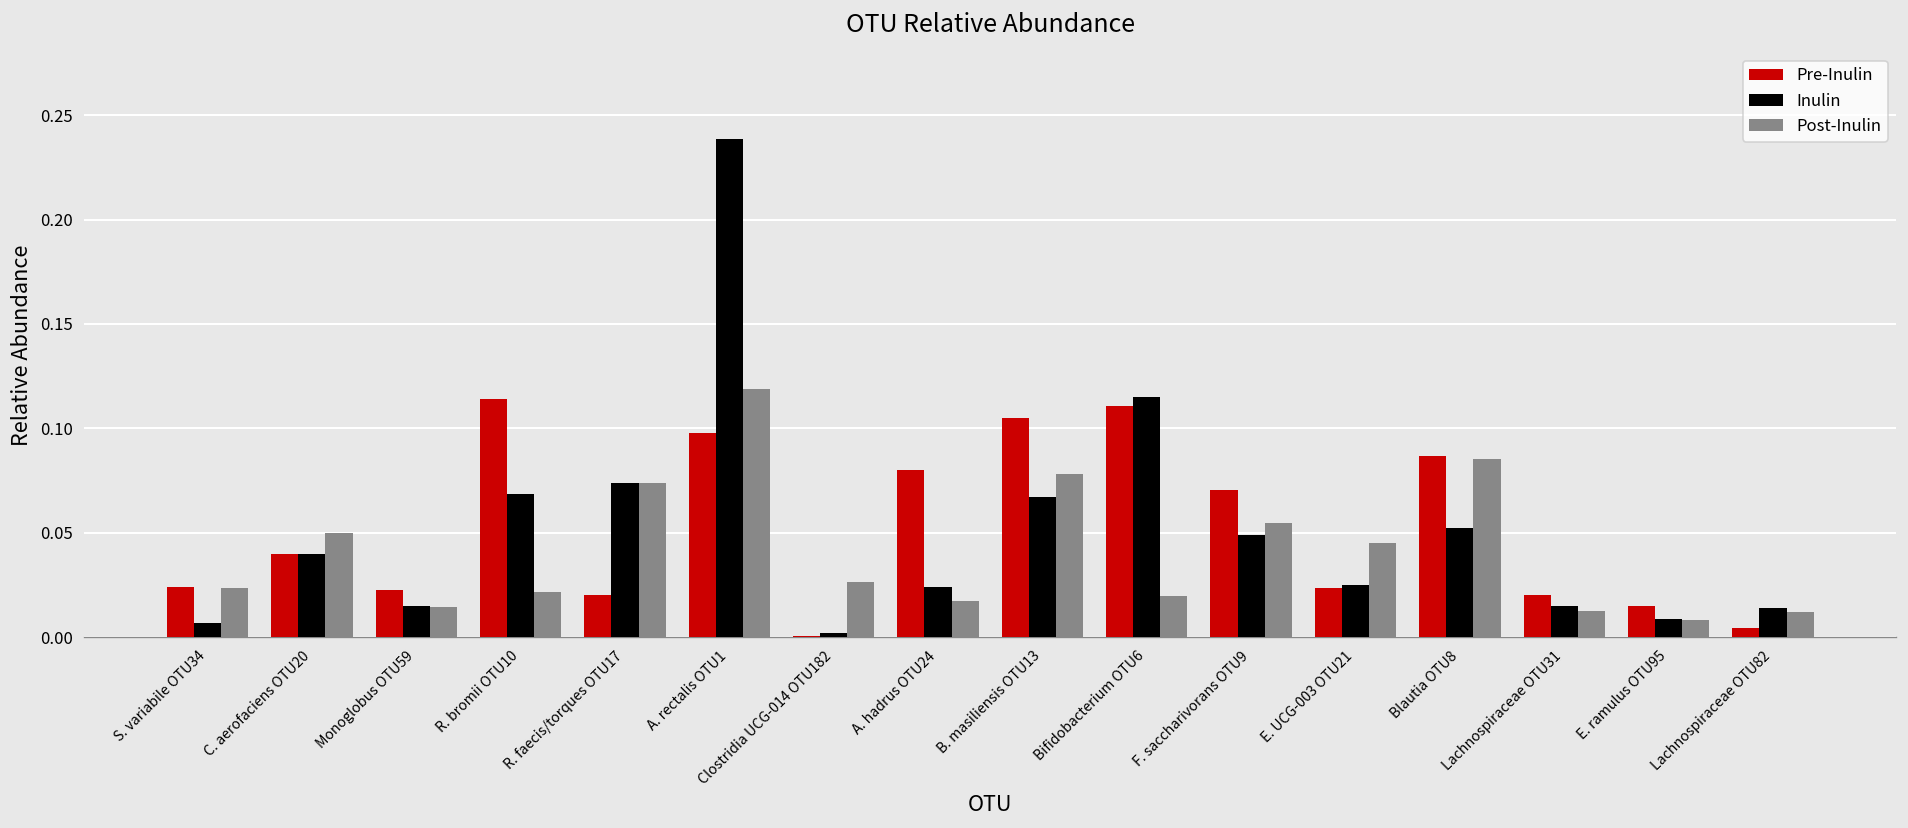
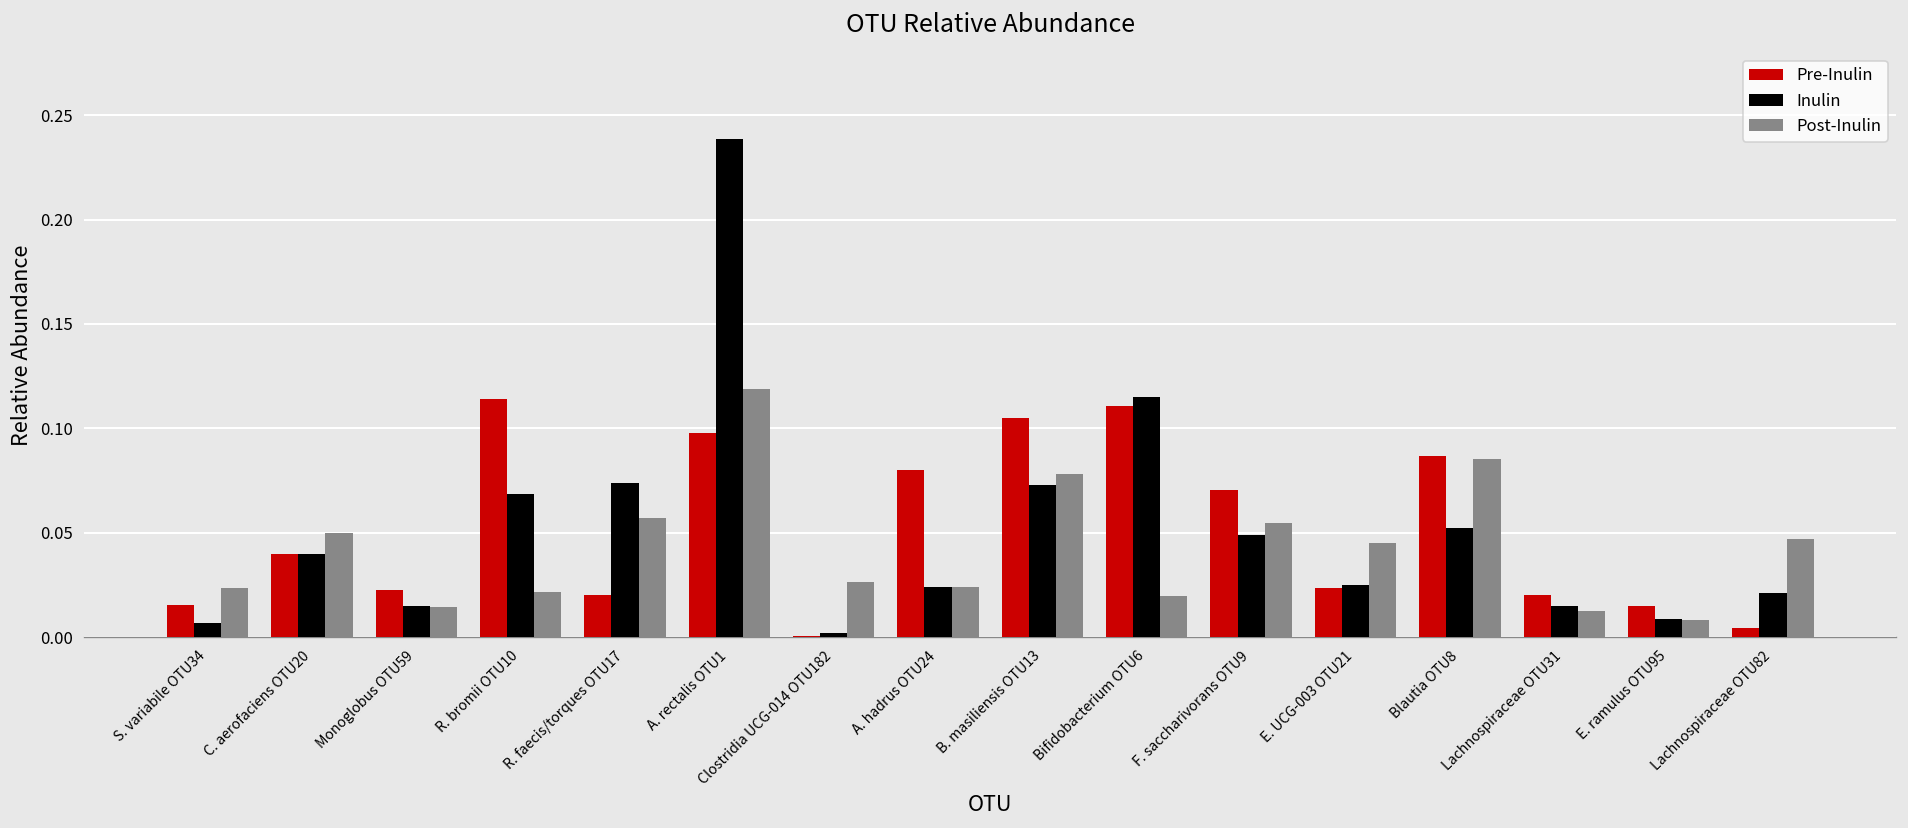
Pre-Inulin, S. variabile OTU34: 0.024 -> 0.015
Post-Inulin, R. faecis/torques OTU17: 0.074 -> 0.057
Post-Inulin, A. hadrus OTU24: 0.017 -> 0.024
Inulin, B. masiliensis OTU13: 0.067 -> 0.073
Inulin, Lachnospiraceae OTU82: 0.014 -> 0.021
Post-Inulin, Lachnospiraceae OTU82: 0.012 -> 0.047
